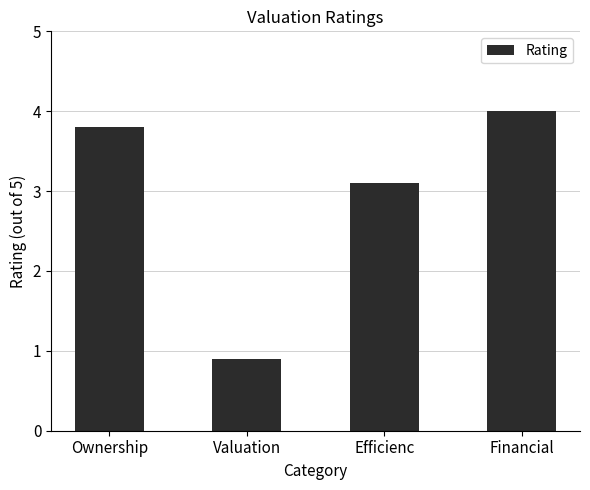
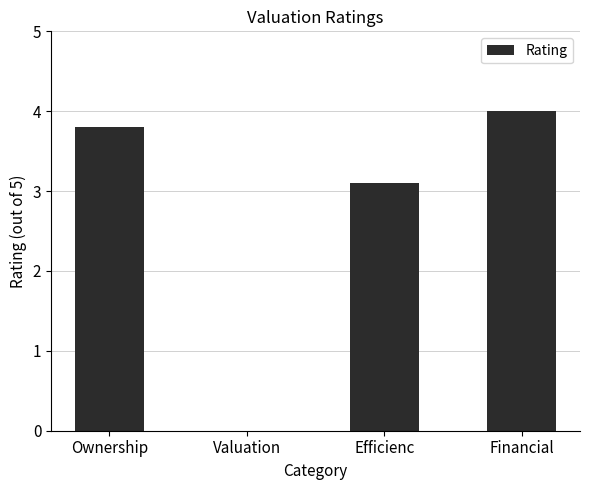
Valuation: 0.9 -> 0.0
